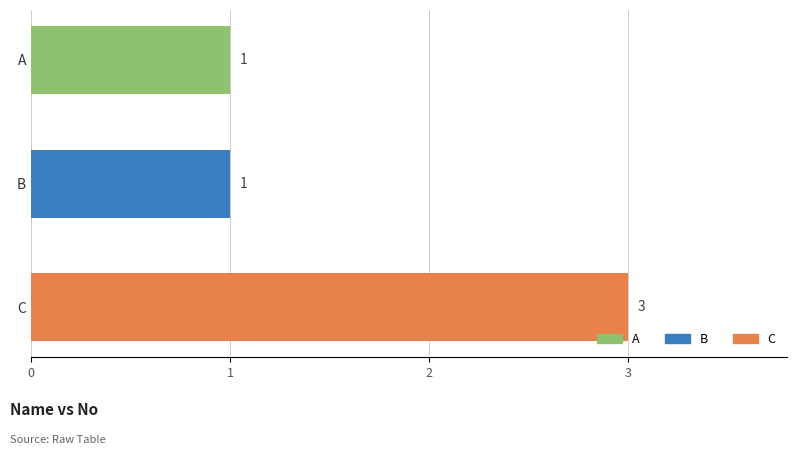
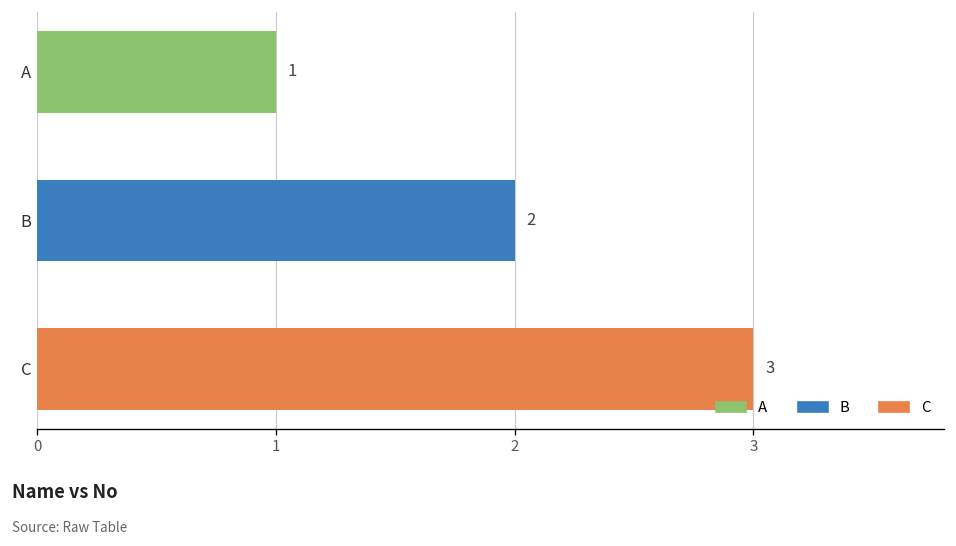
B: 1 -> 2
